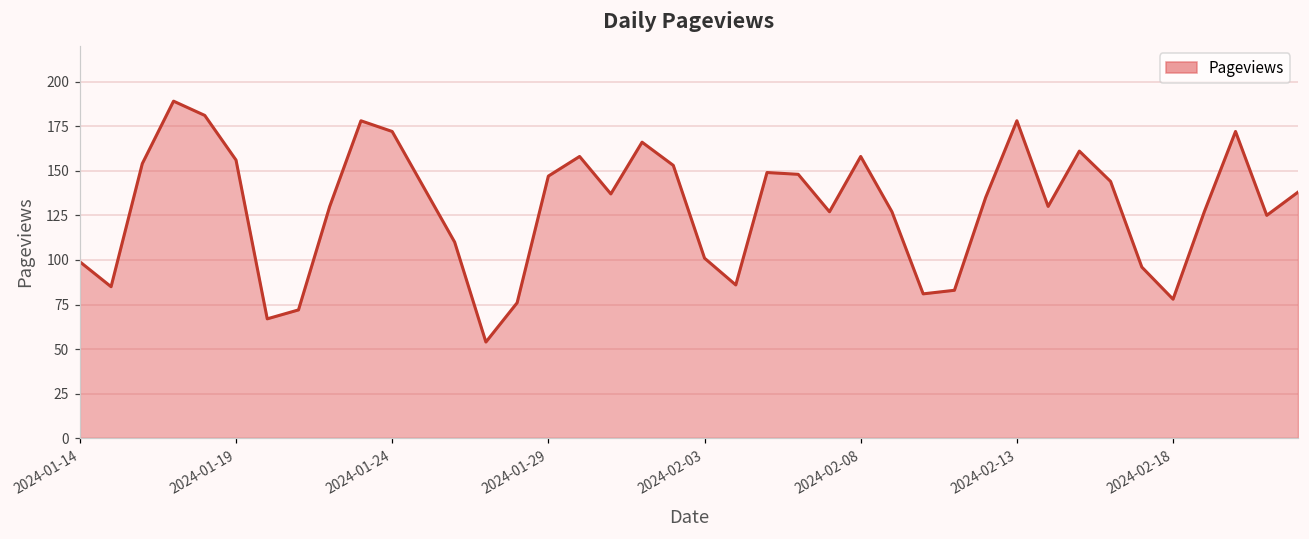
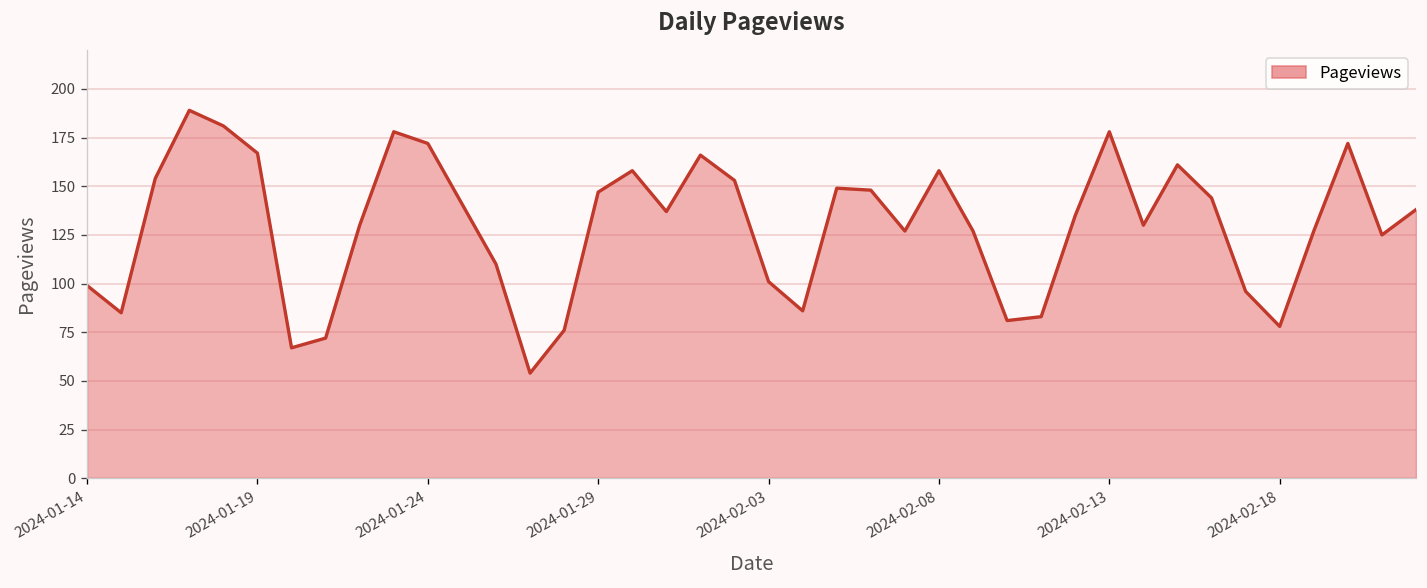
2024-01-19: 156 -> 167
